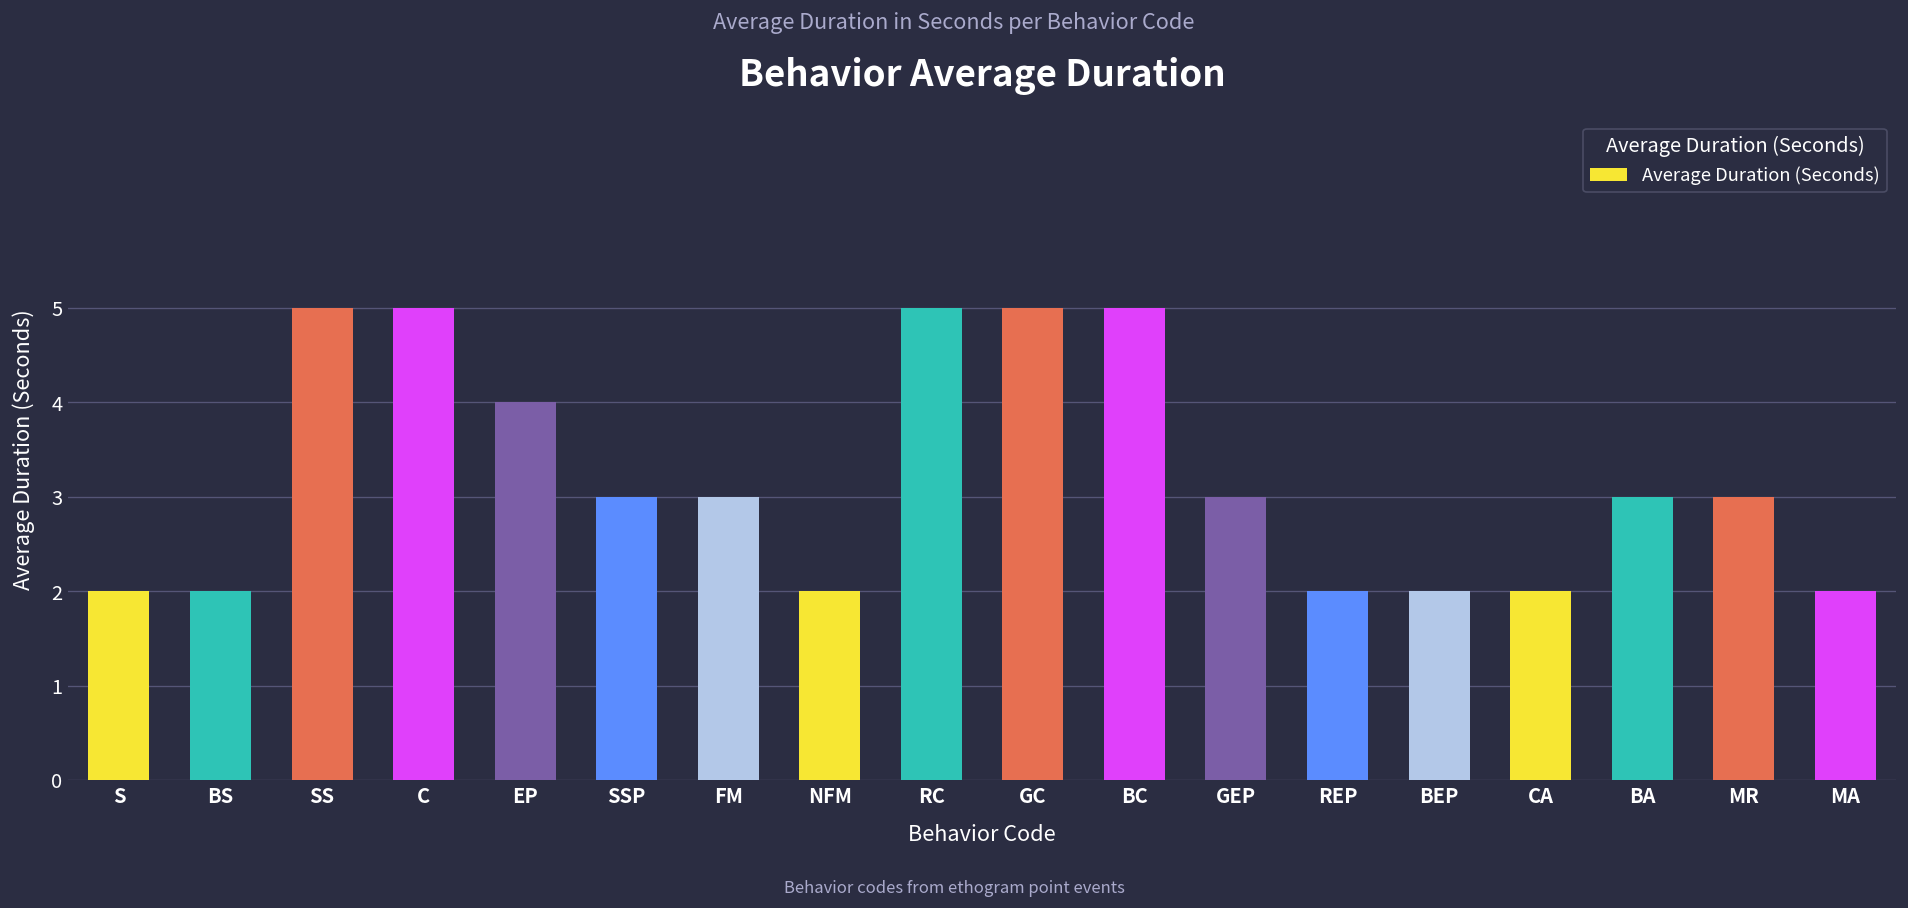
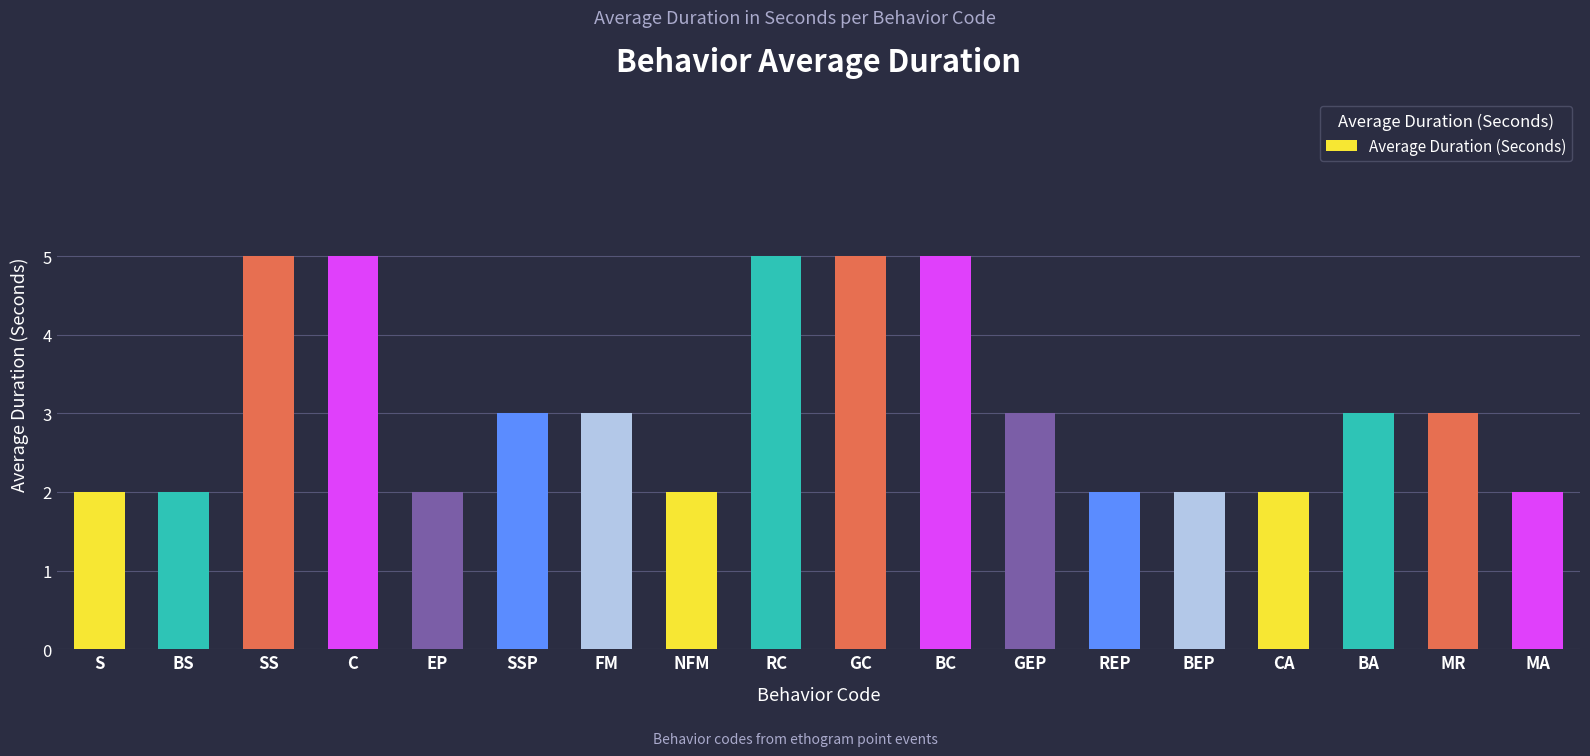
EP: 4 -> 2
